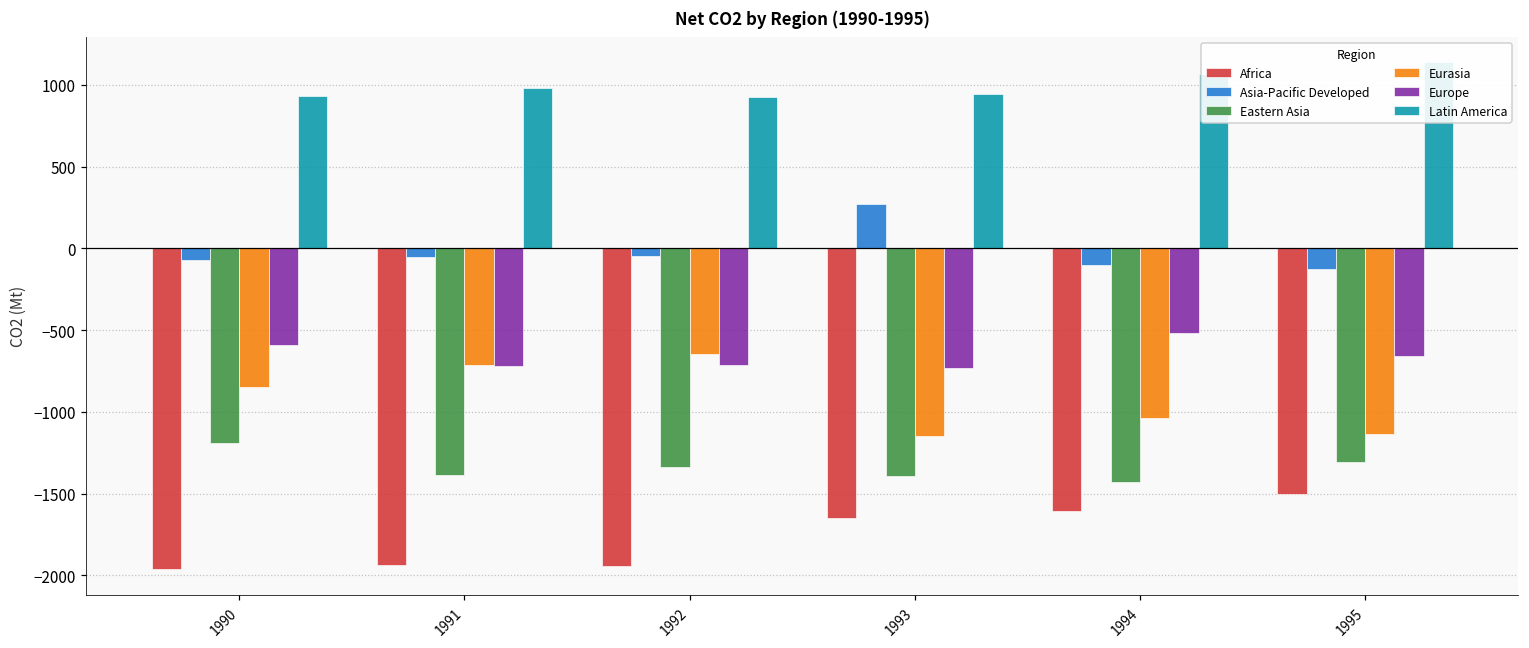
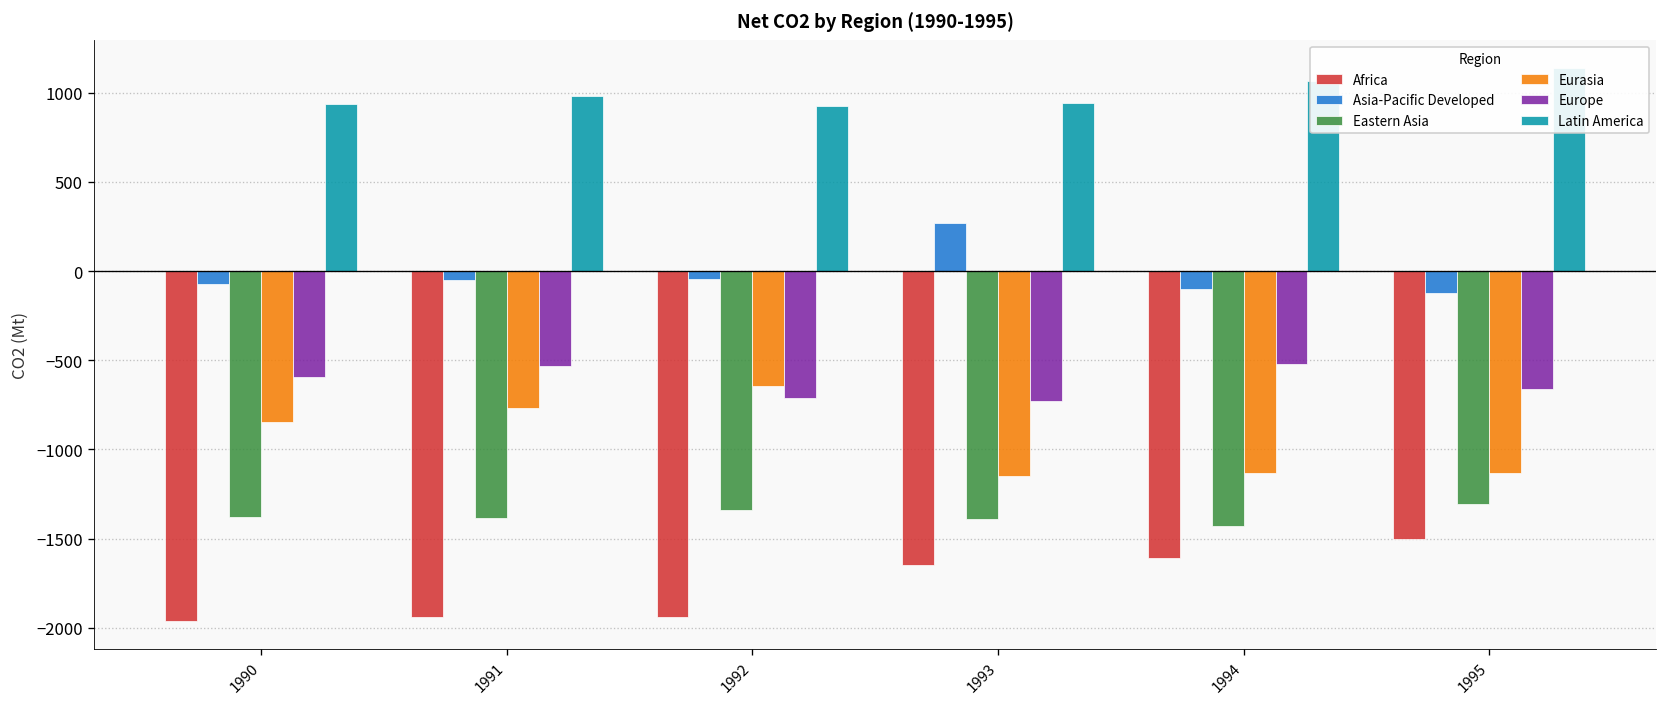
Eastern Asia, 1990: -1190 -> -1380
Eurasia, 1991: -710 -> -770
Europe, 1991: -720 -> -530
Eurasia, 1994: -1040 -> -1130
